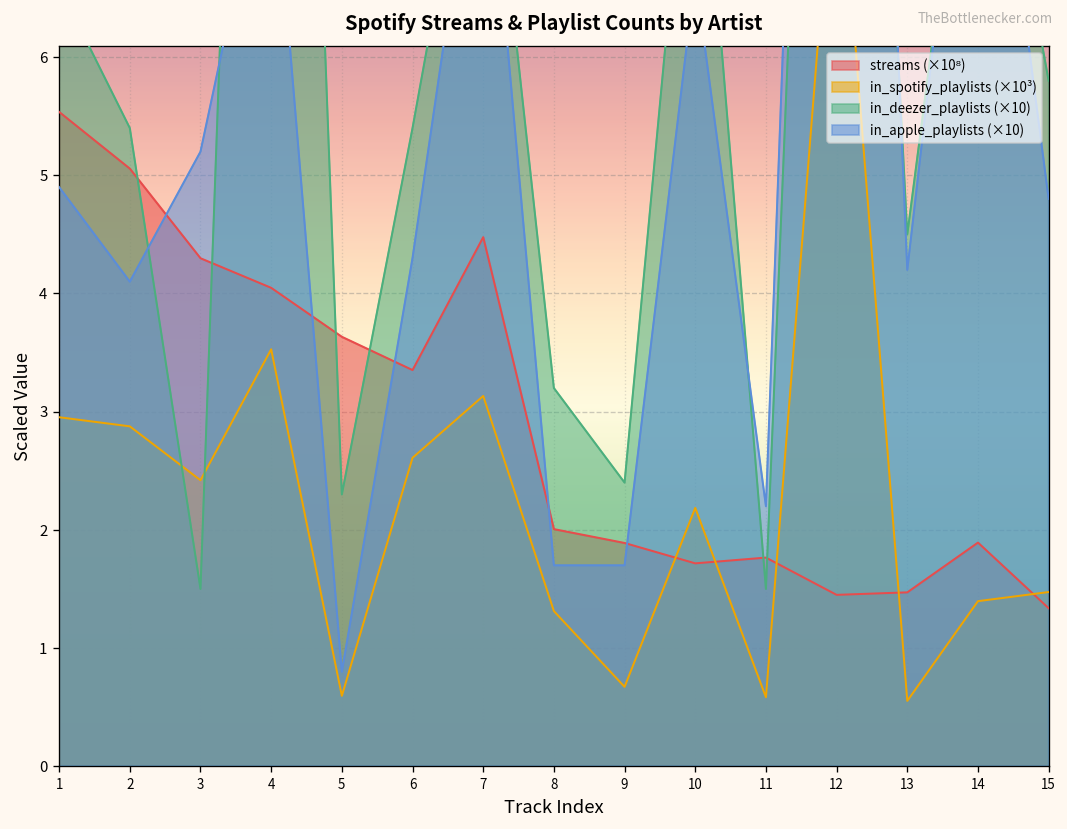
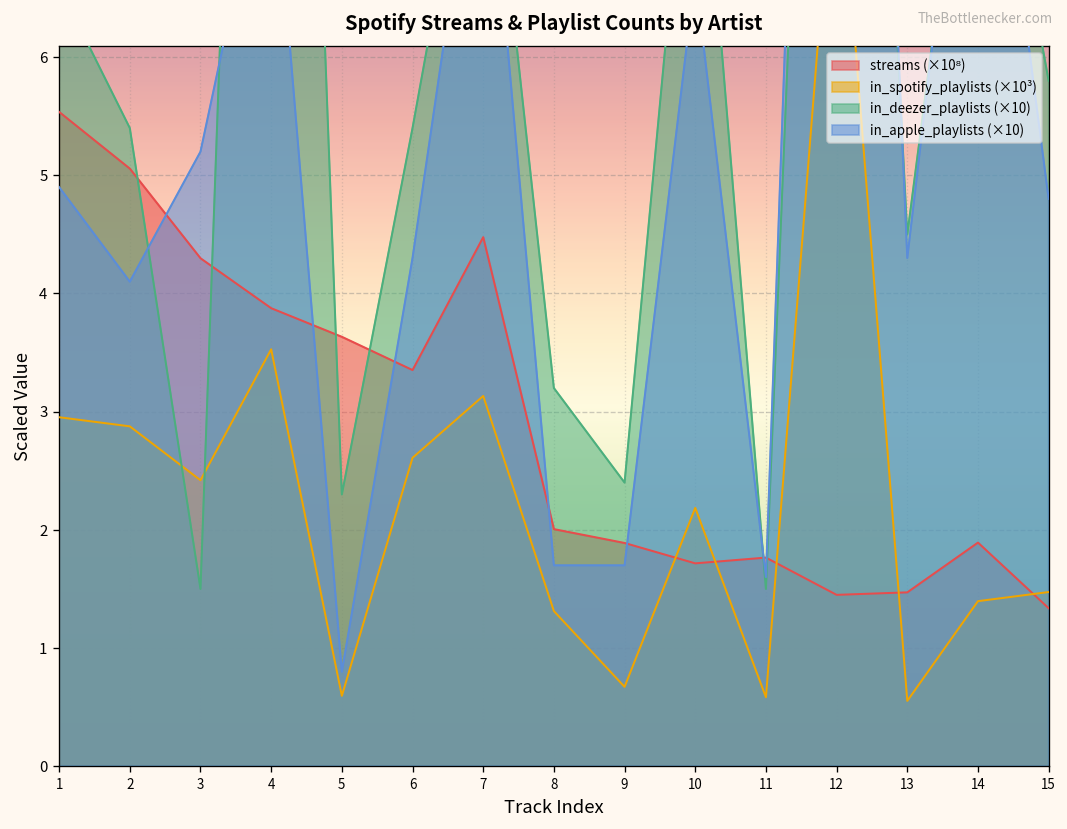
streams (×10⁸), 4: 4.0 -> 3.9
in_apple_playlists (×10), 11: 2.2 -> 1.6
in_apple_playlists (×10), 13: 4.2 -> 4.3
